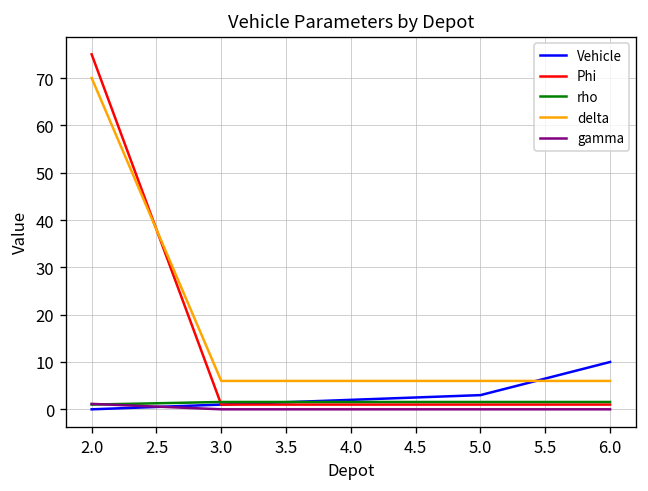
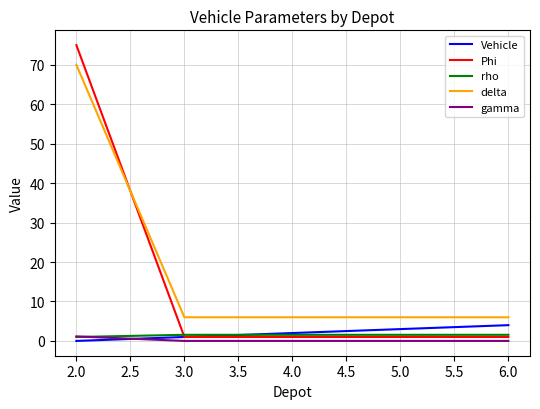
Vehicle, 6.0: 10 -> 4
